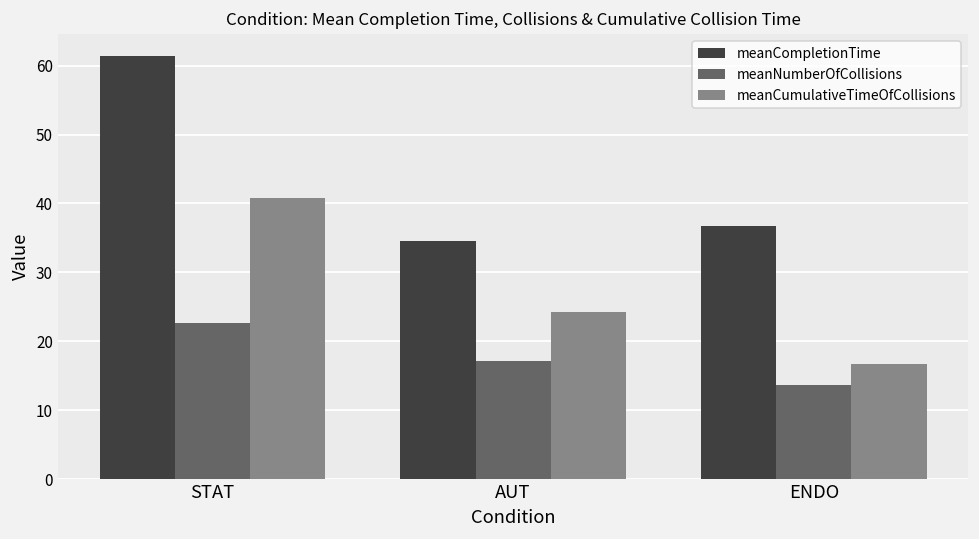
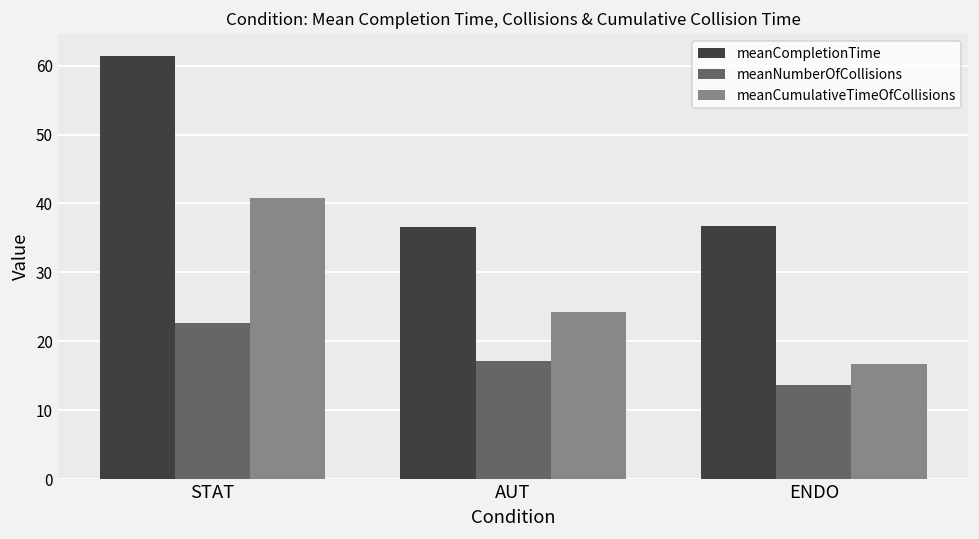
meanCompletionTime, AUT: 35 -> 37
